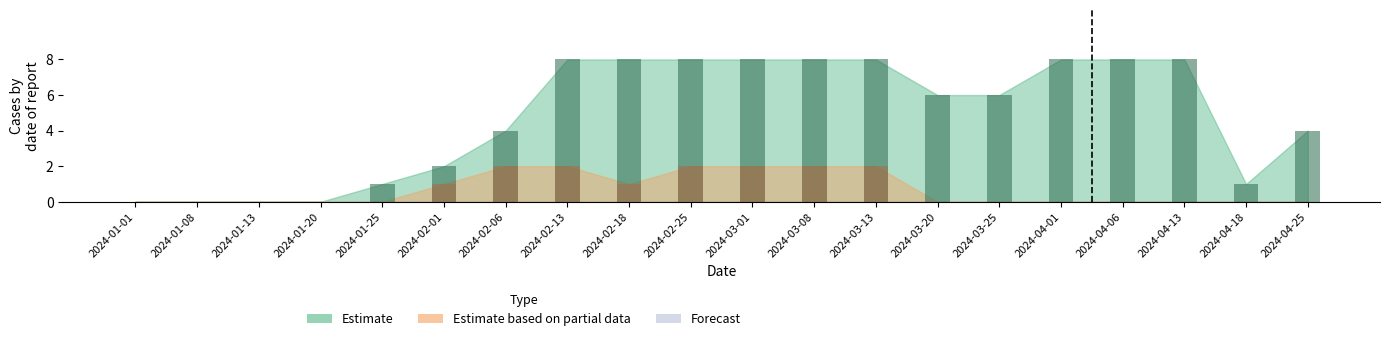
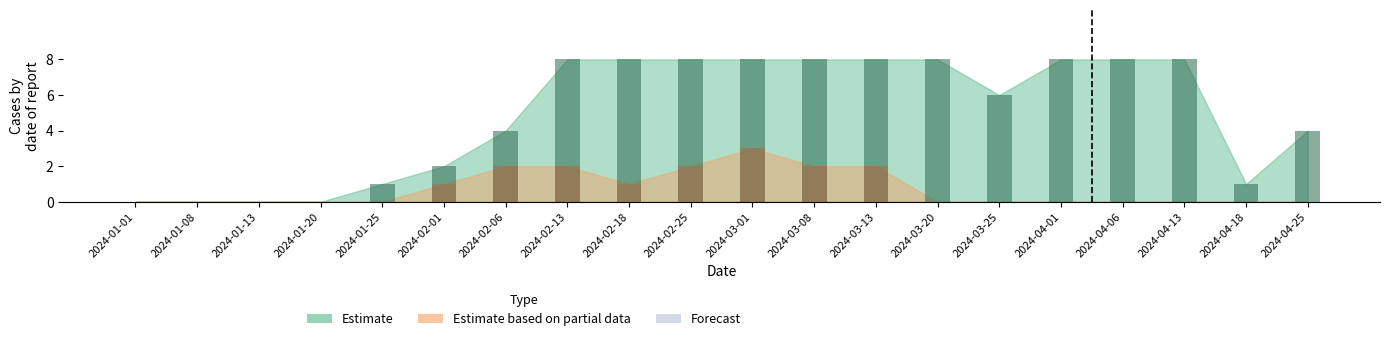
Estimate based on partial data, 2024-03-01: 2 -> 3
Estimate, 2024-03-20: 6 -> 8
